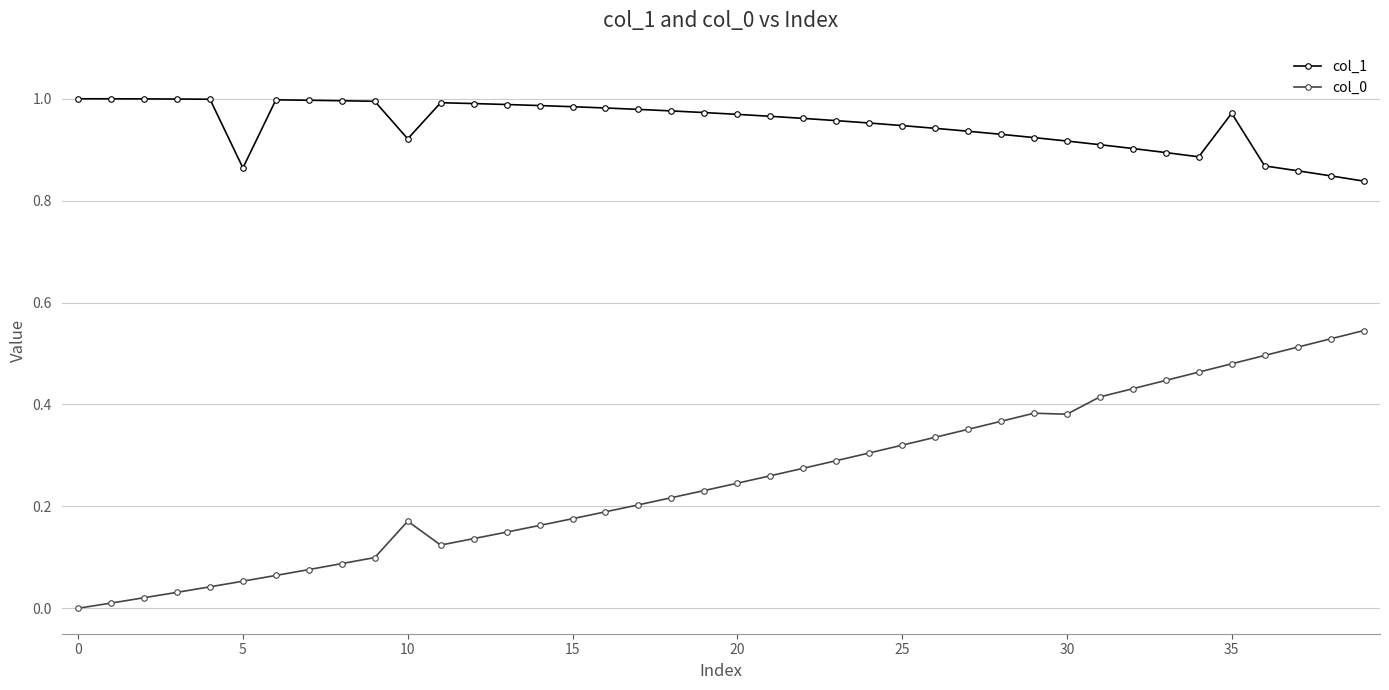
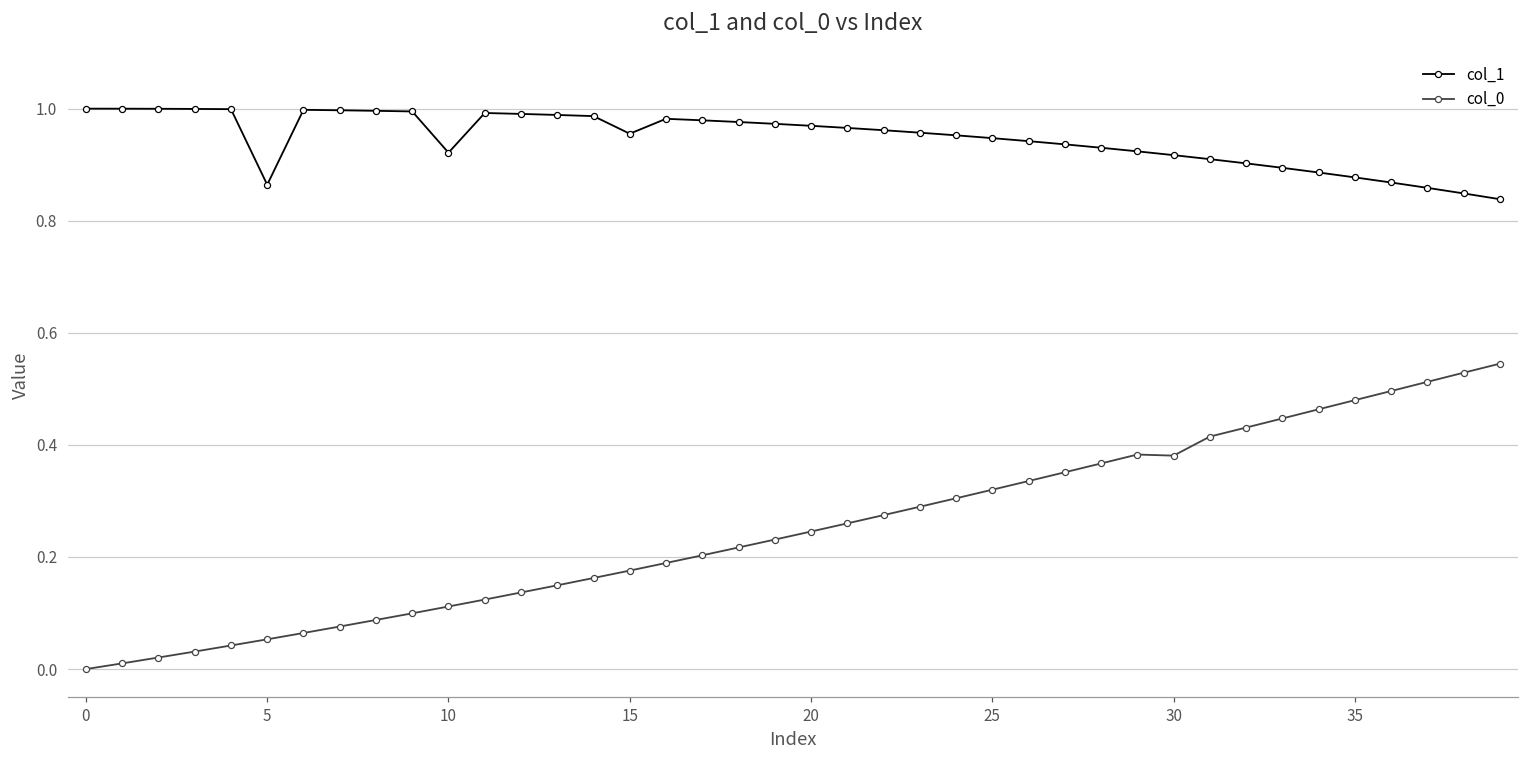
col_0, 10: 0.17 -> 0.11
col_1, 15: 0.98 -> 0.96
col_1, 35: 0.97 -> 0.88
